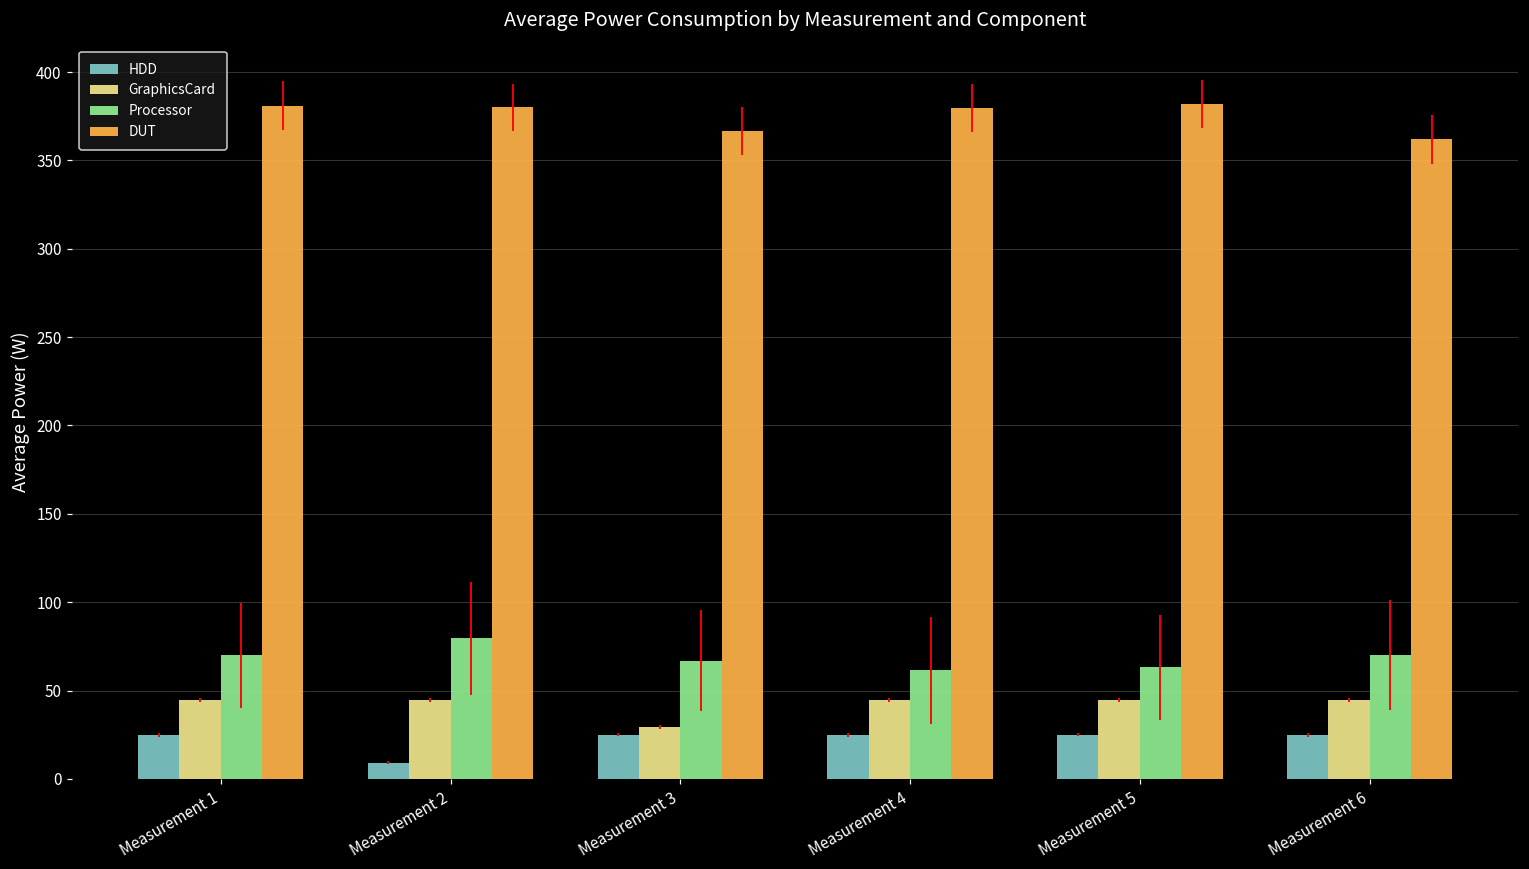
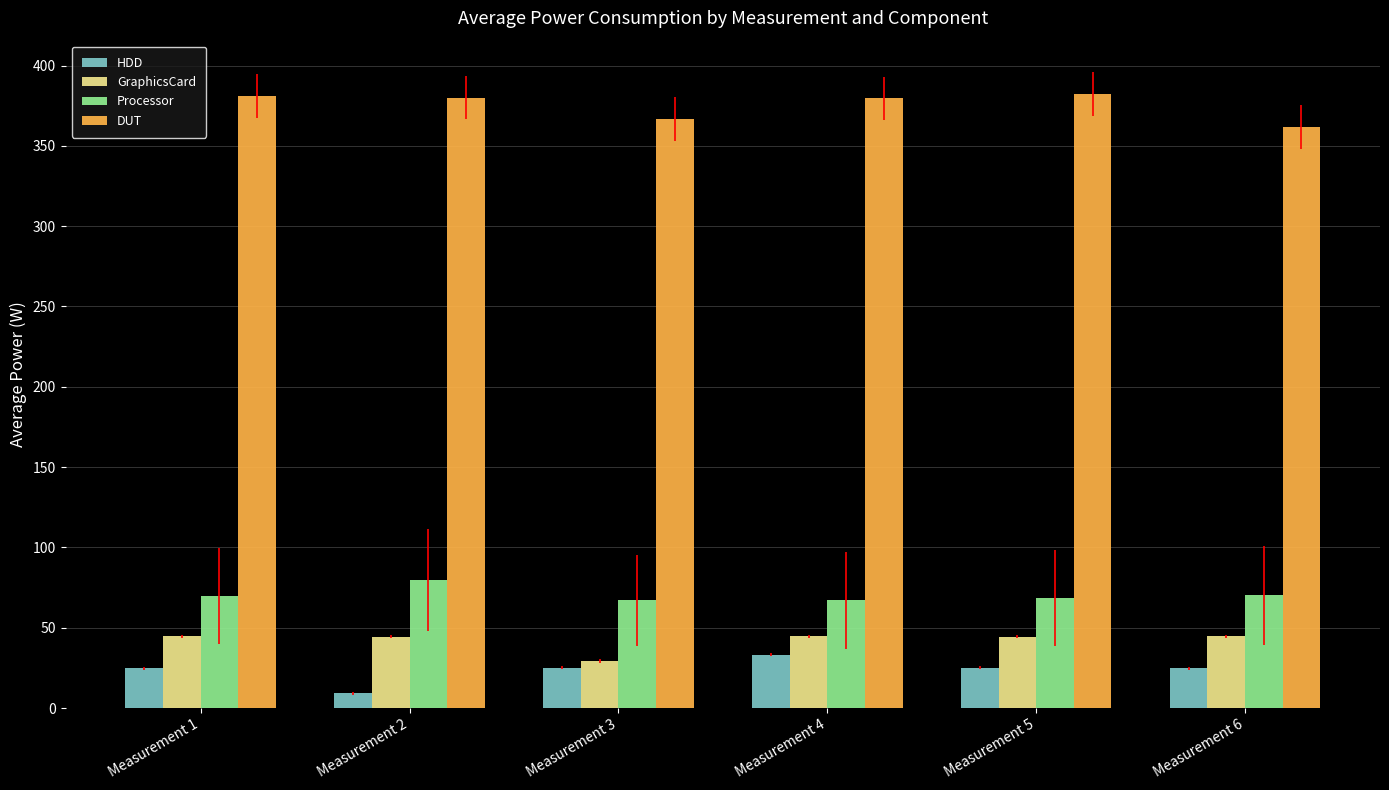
HDD, Measurement 4: 25 -> 33
Processor, Measurement 4: 61 -> 67
Processor, Measurement 5: 63 -> 69
